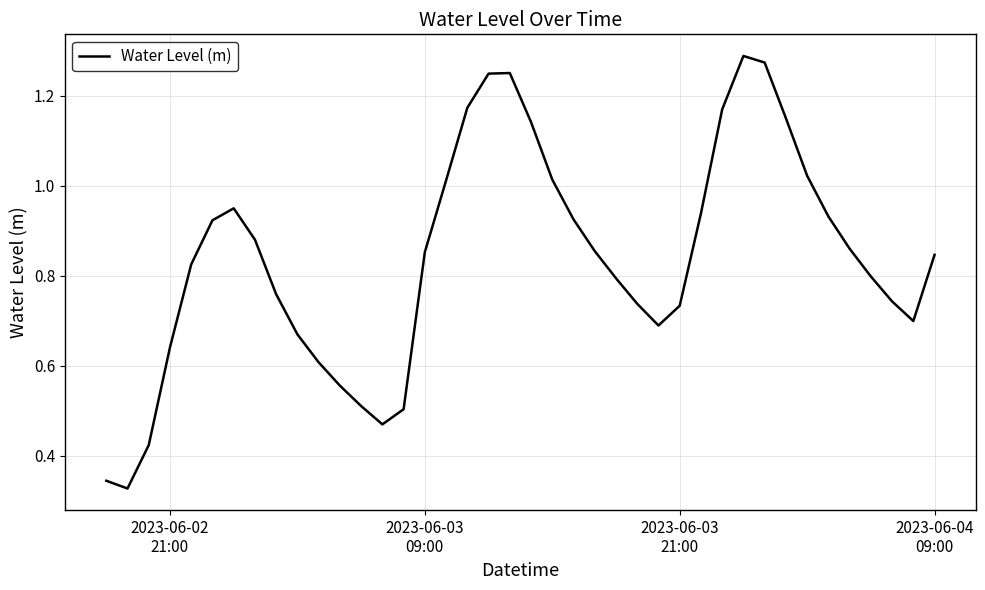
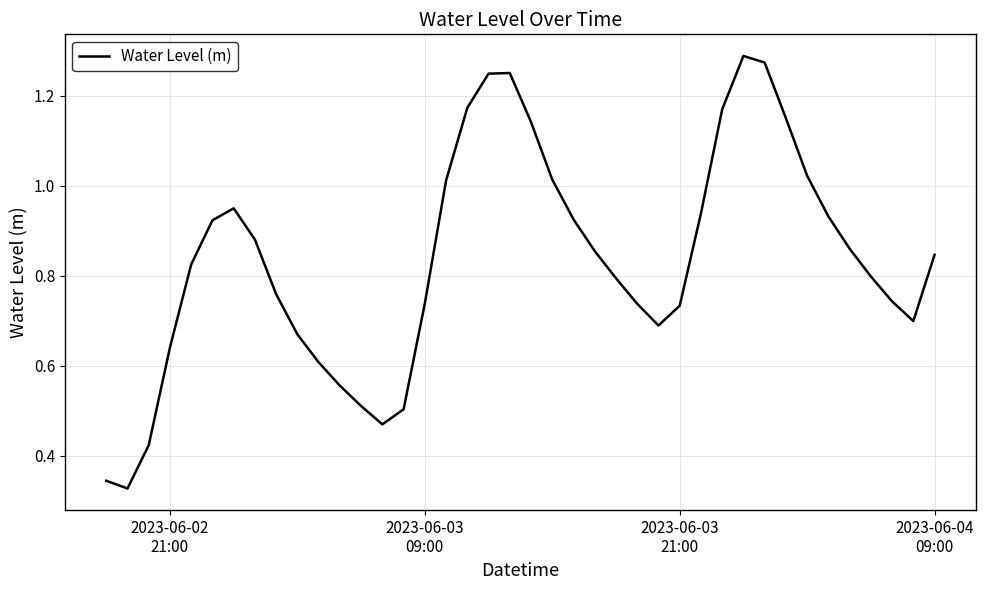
2023-06-03 09:00: 0.85 -> 0.74
